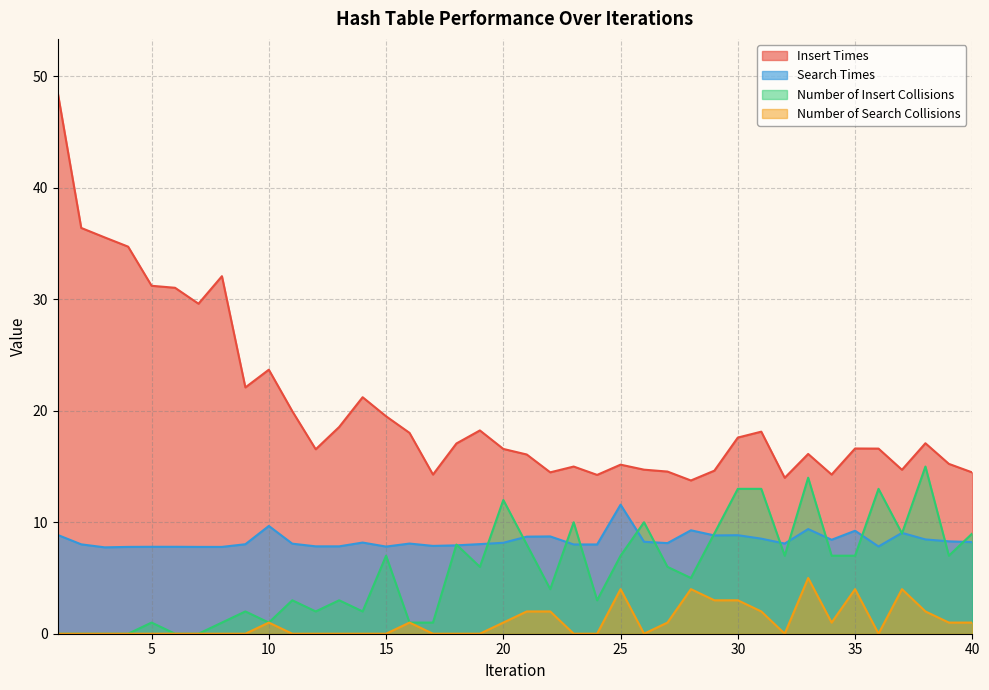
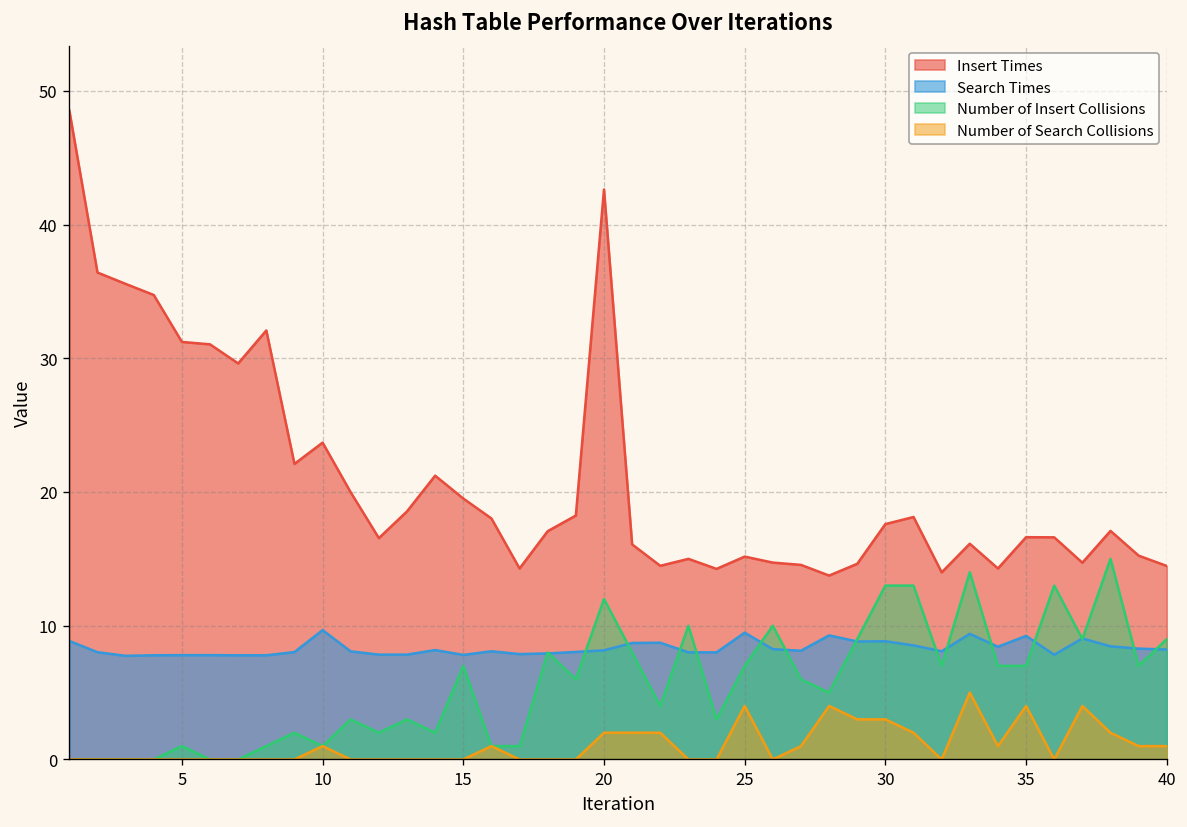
Insert Times, 20: 16.6 -> 42.6
Number of Search Collisions, 20: 1 -> 2
Search Times, 25: 11.6 -> 9.5
